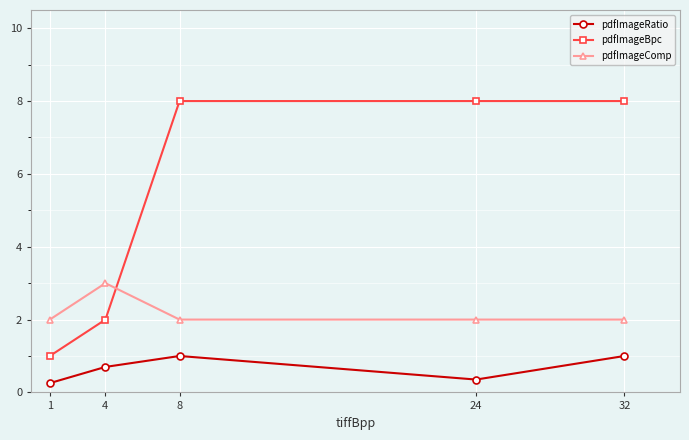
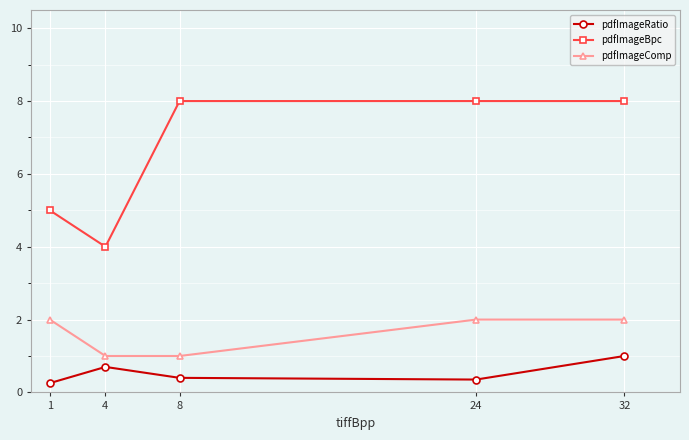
pdfImageBpc, 1: 1 -> 5
pdfImageBpc, 4: 2 -> 4
pdfImageComp, 4: 3 -> 1
pdfImageRatio, 8: 1.0 -> 0.4
pdfImageComp, 8: 2 -> 1
